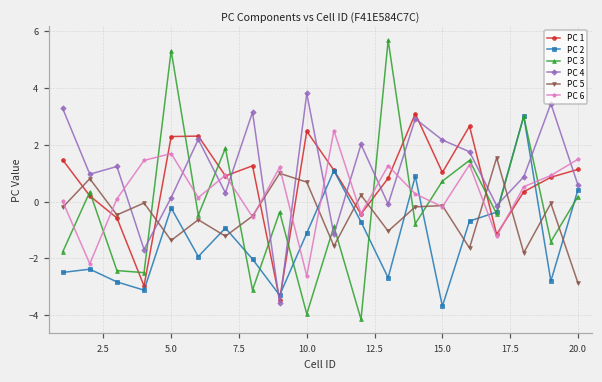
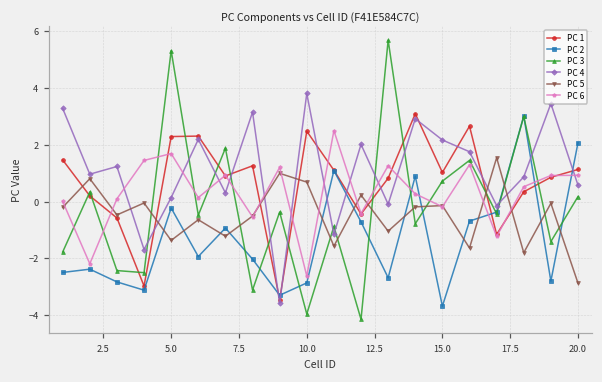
PC 2, 10.0: -1.1 -> -2.9
PC 2, 20.0: 0.4 -> 2.1
PC 6, 20.0: 1.5 -> 0.9
